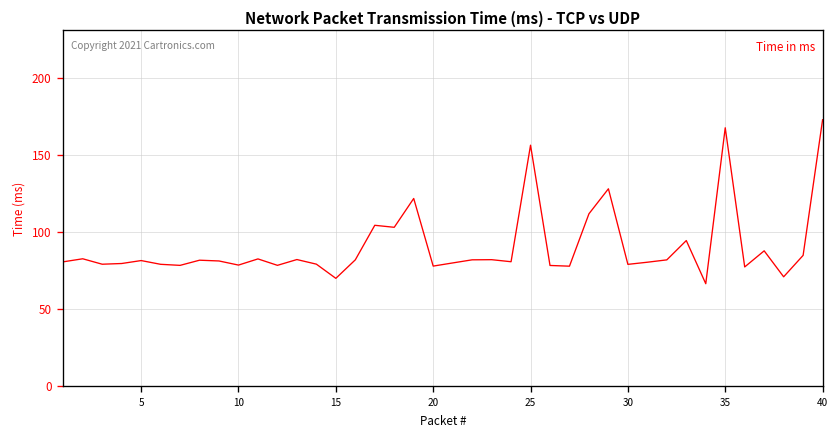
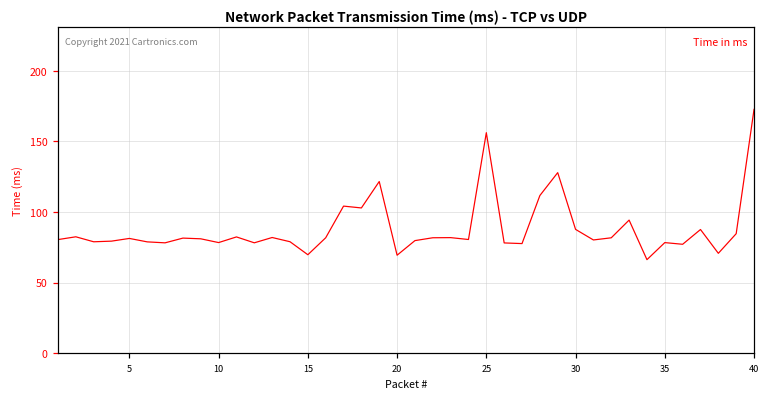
20: 78 -> 69
30: 79 -> 88
35: 167 -> 78
